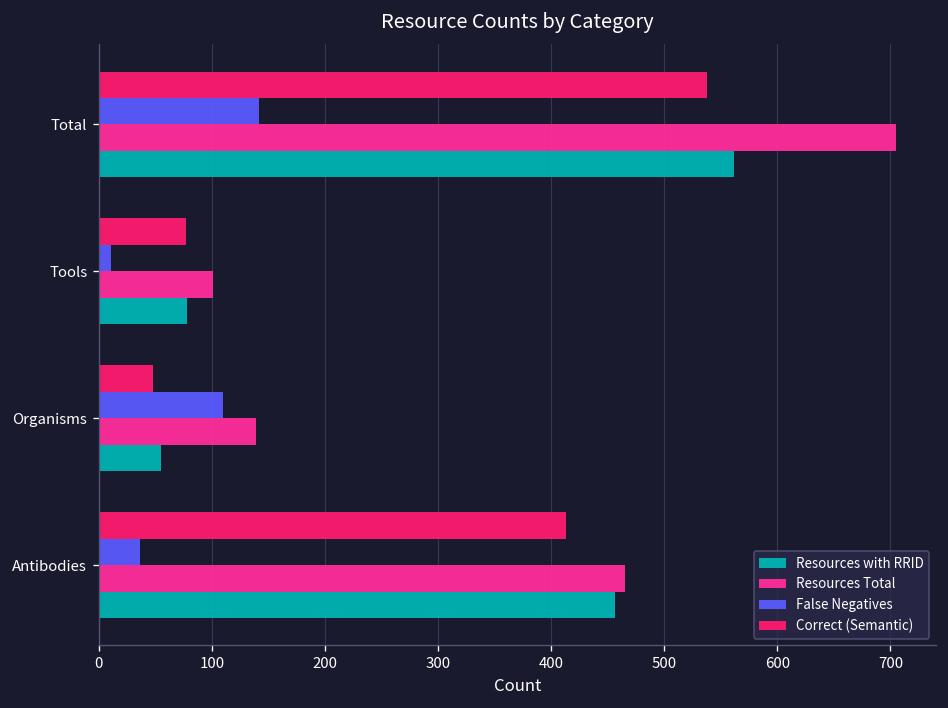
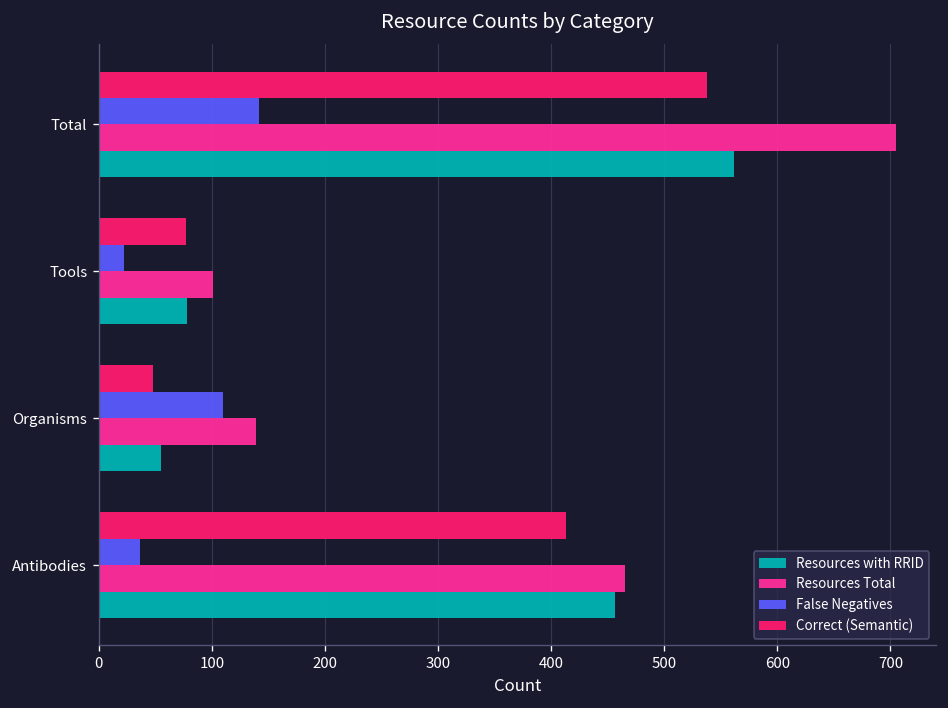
False Negatives, Tools: 10 -> 20
